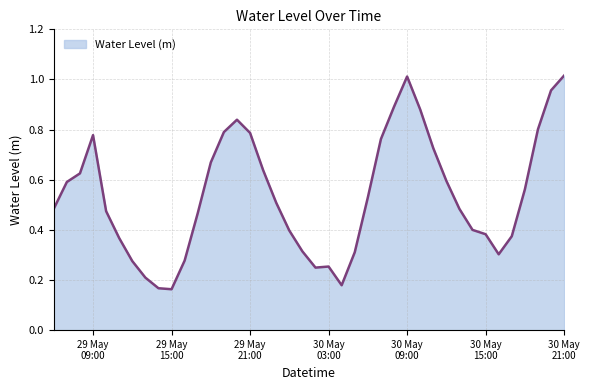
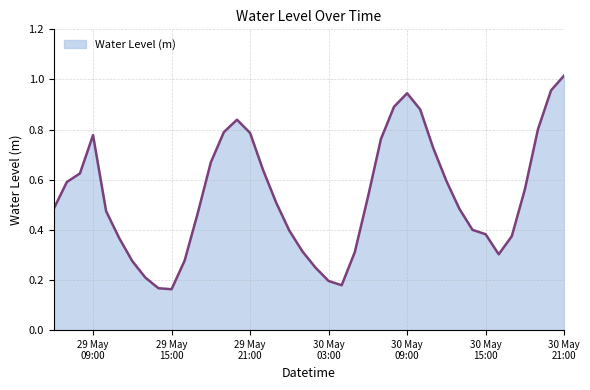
30 May 03:00: 0.25 -> 0.20
30 May 09:00: 1.01 -> 0.95
